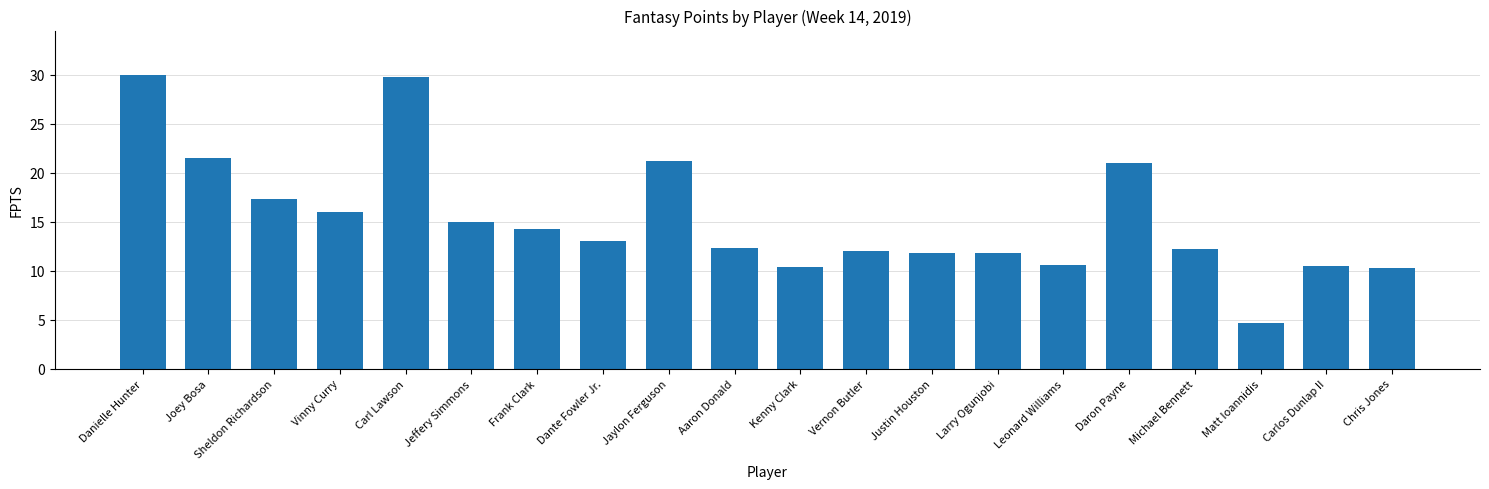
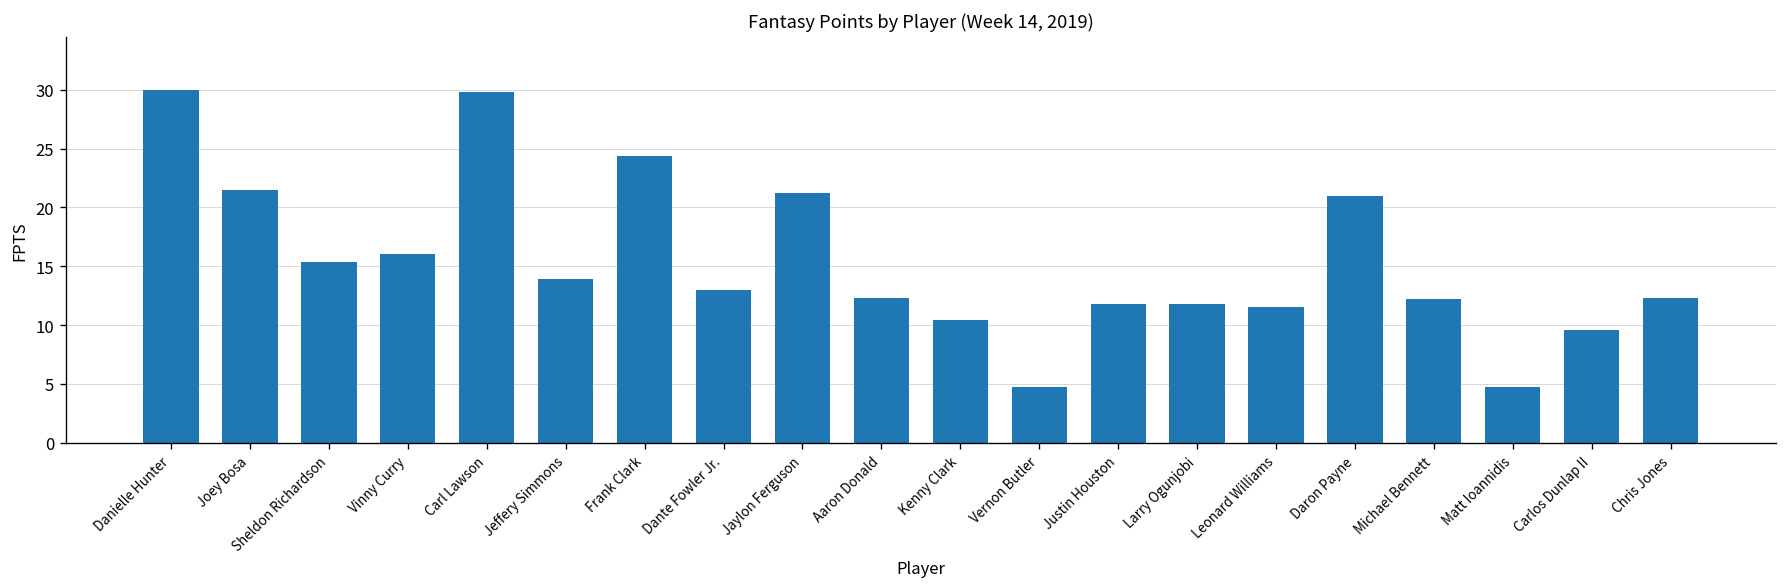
Sheldon Richardson: 17 -> 15
Jeffery Simmons: 15 -> 14
Frank Clark: 14 -> 24
Vernon Butler: 12 -> 5
Leonard Williams: 11 -> 12
Carlos Dunlap II: 11 -> 10
Chris Jones: 10 -> 12
